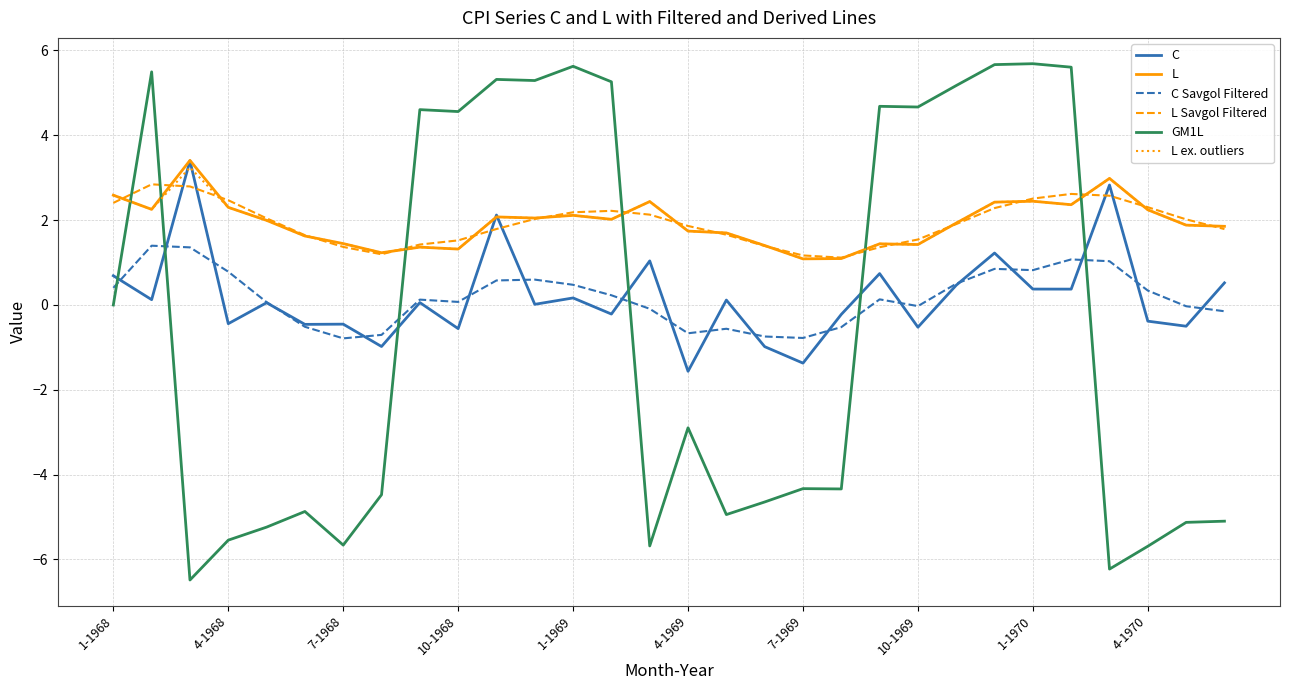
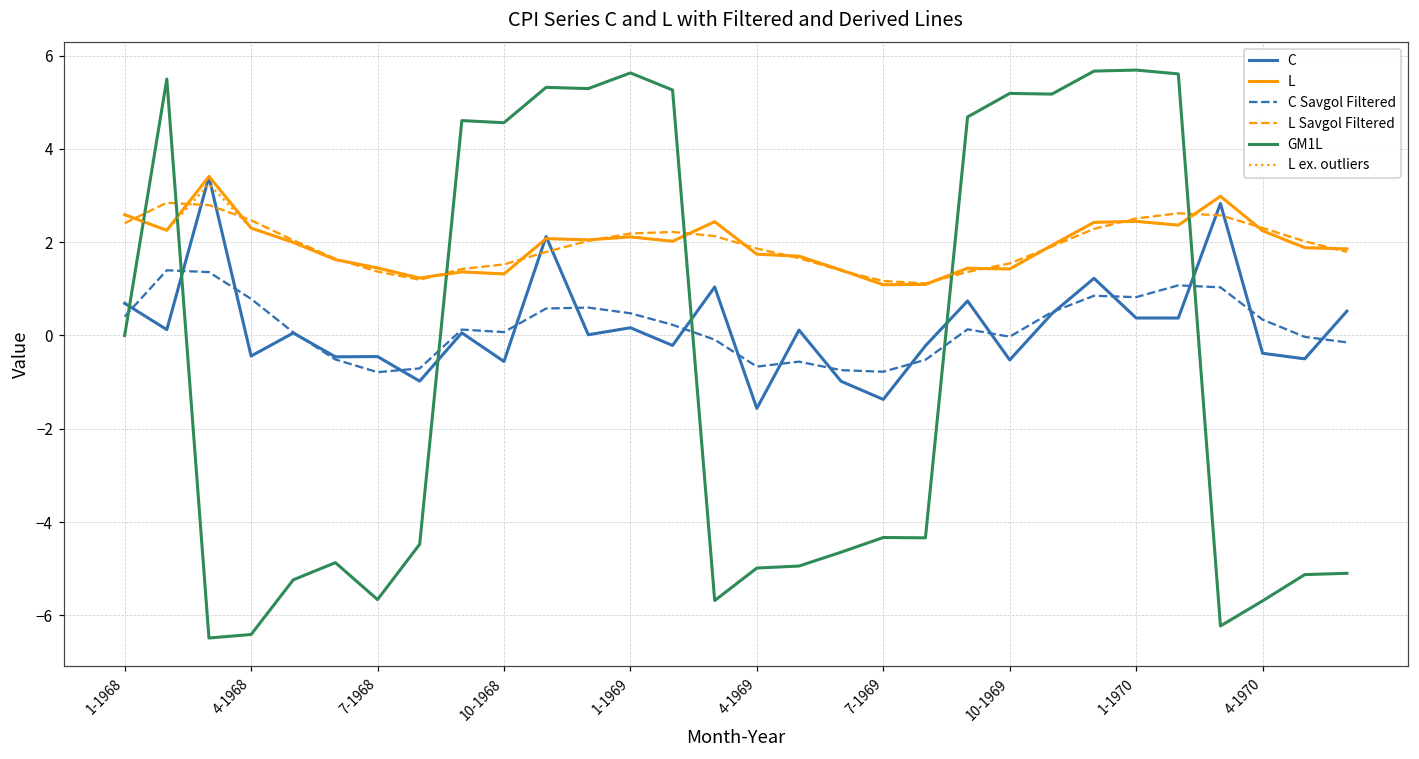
GM1L, 4-1968: -5.5 -> -6.4
GM1L, 4-1969: -2.9 -> -5.0
GM1L, 10-1969: 4.7 -> 5.2
